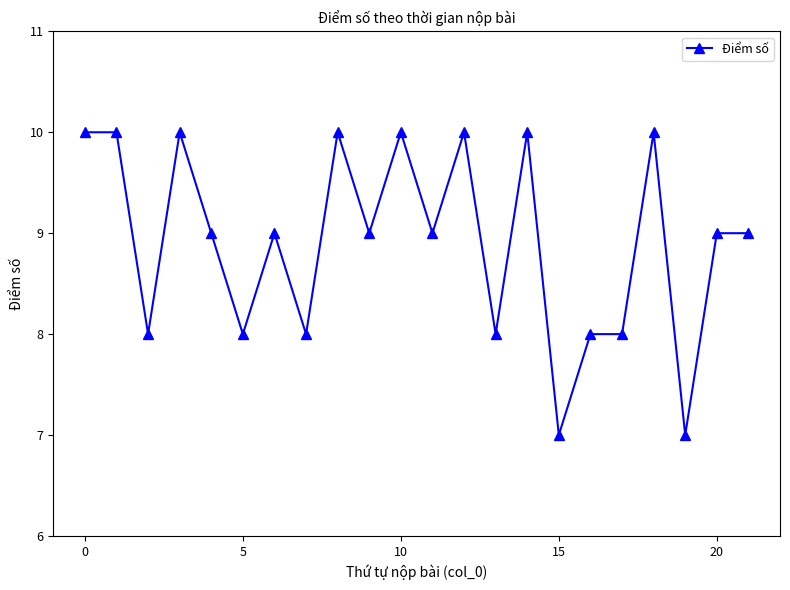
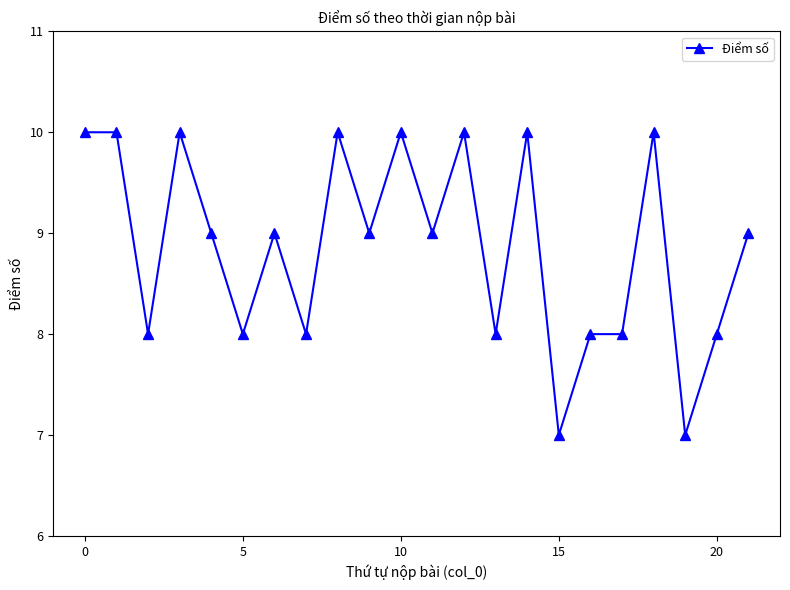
20: 9 -> 8
